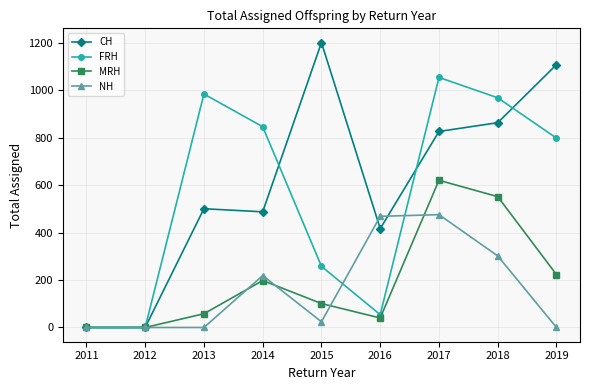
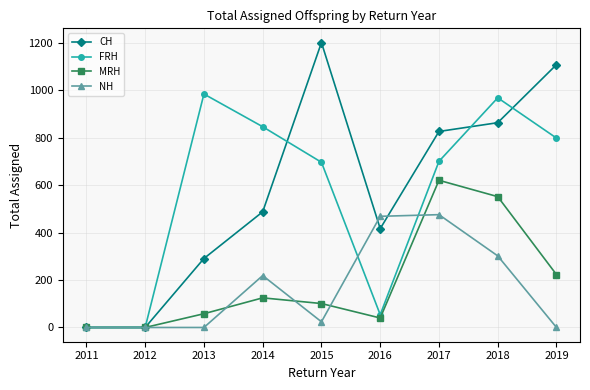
CH, 2013: 500 -> 290
MRH, 2014: 200 -> 130
FRH, 2015: 260 -> 700
FRH, 2017: 1060 -> 700
